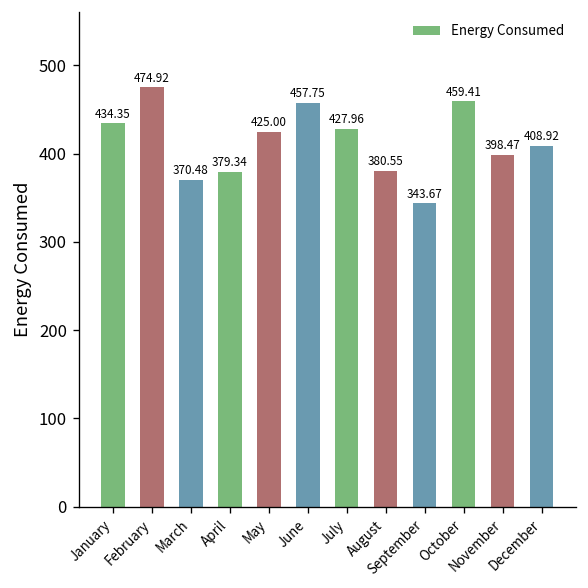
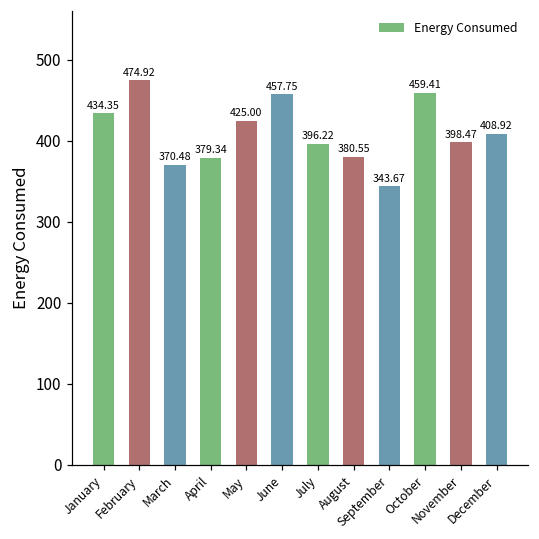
July: 427.96 -> 396.22
